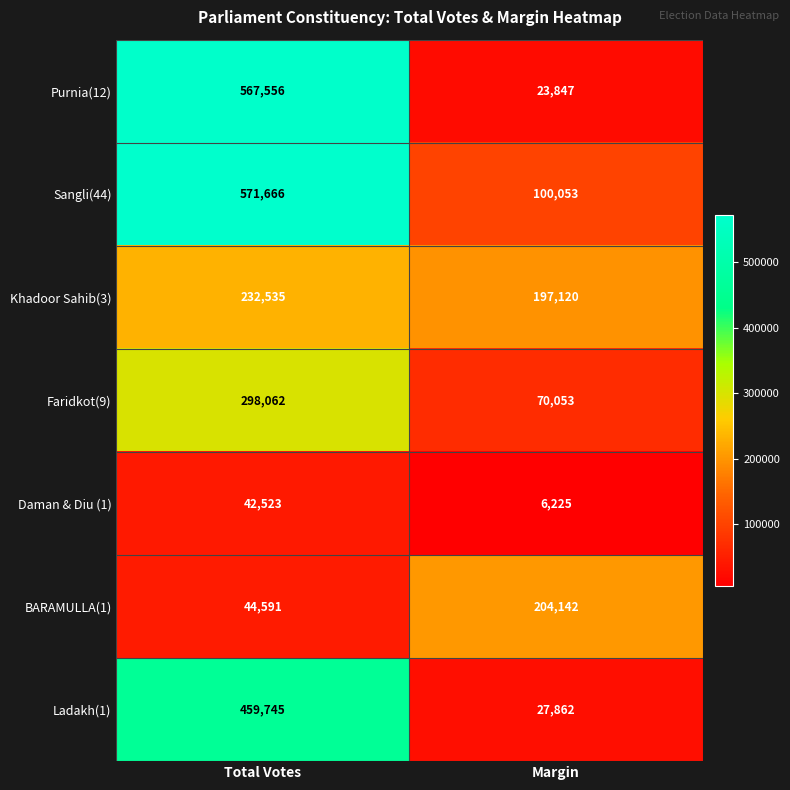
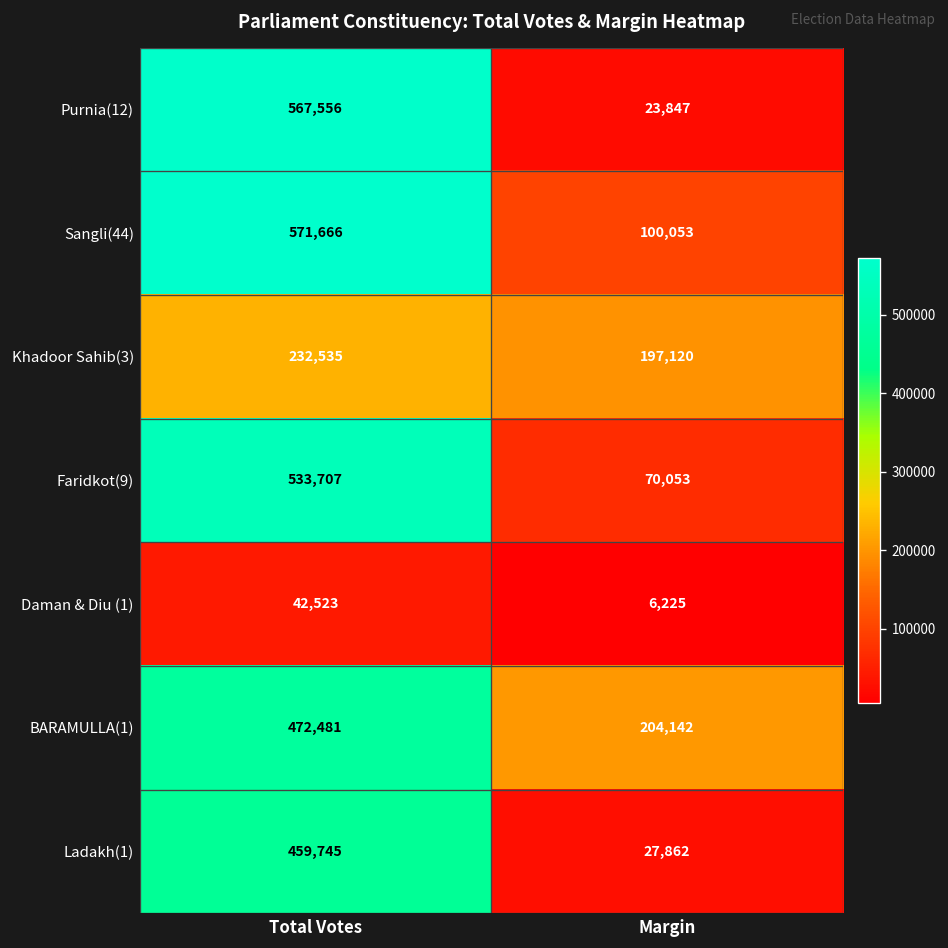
Faridkot(9), Total Votes: 298,062 -> 533,707
BARAMULLA(1), Total Votes: 44,591 -> 472,481
